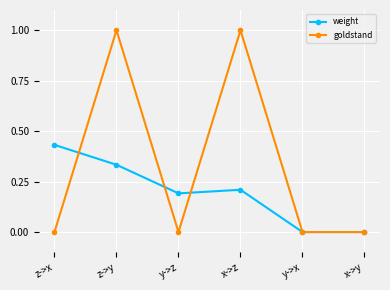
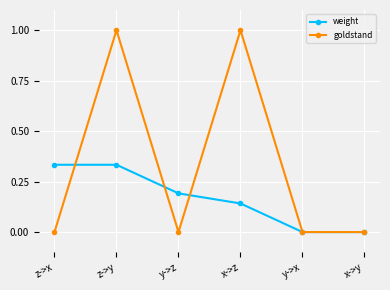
weight, z->x: 0.43 -> 0.33
weight, x->z: 0.21 -> 0.14
